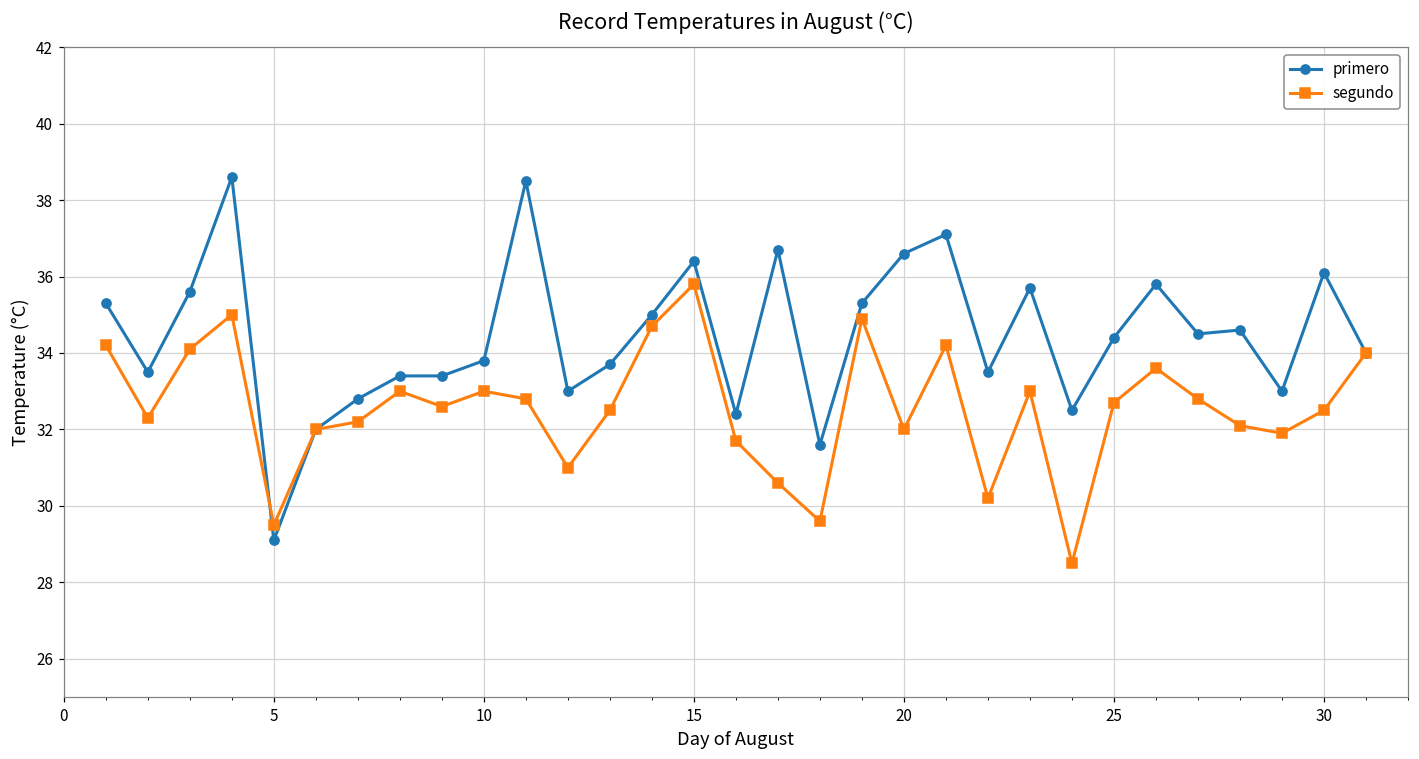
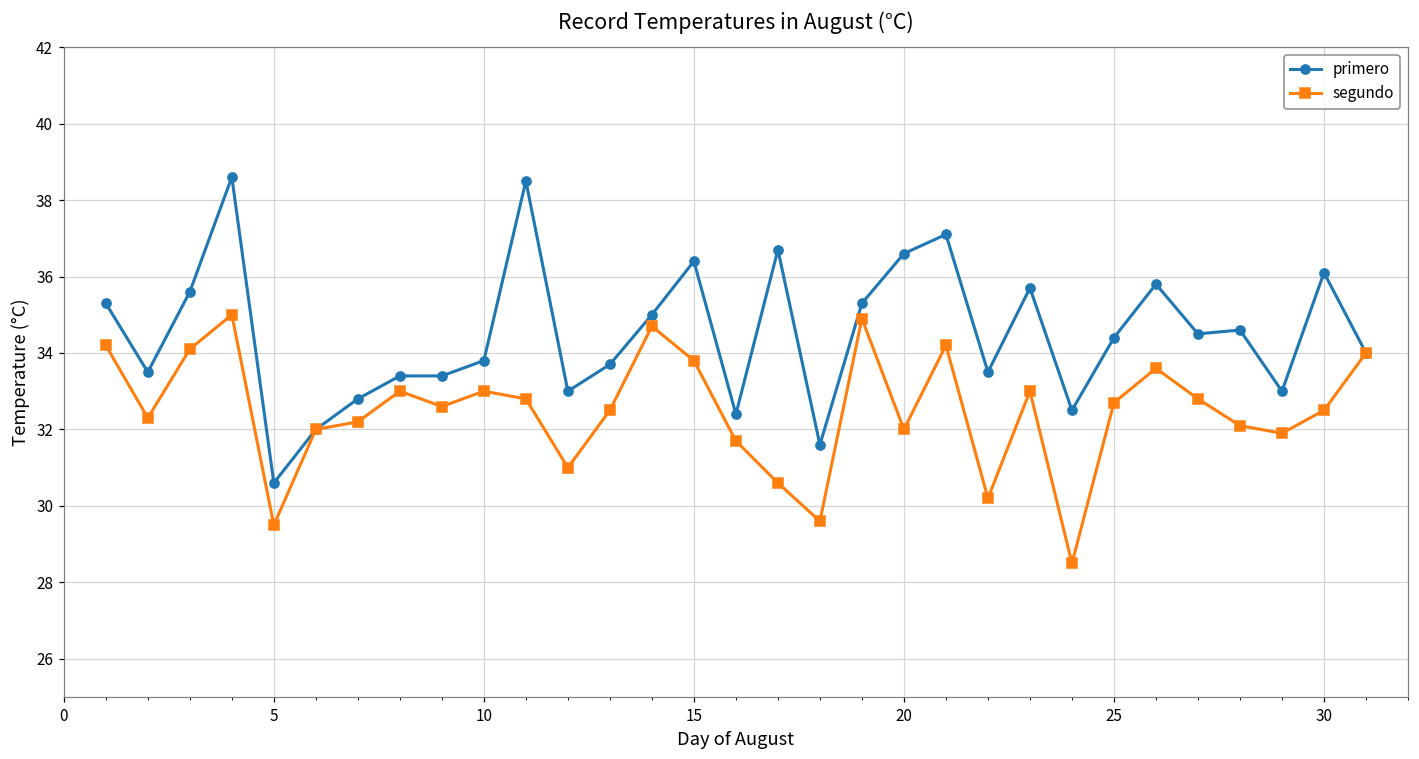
primero, 5: 29.1 -> 30.6
segundo, 15: 35.8 -> 33.8
